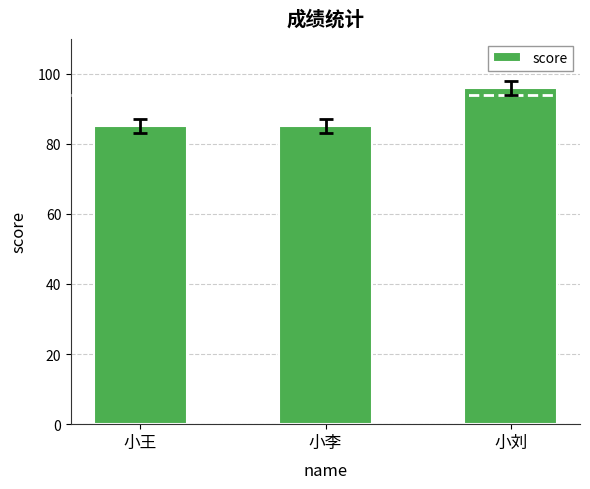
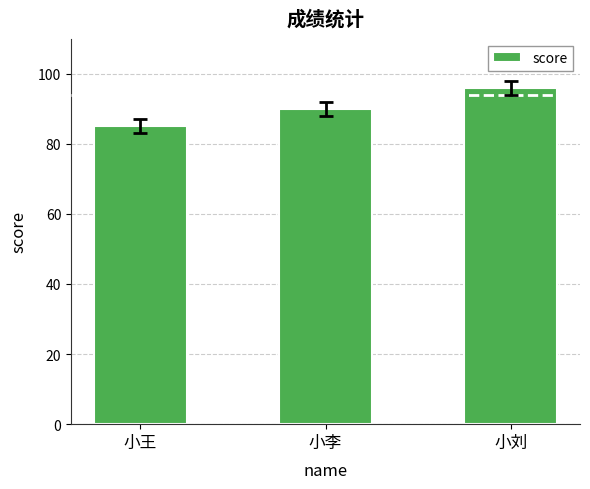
score, 小李: 85 -> 90
